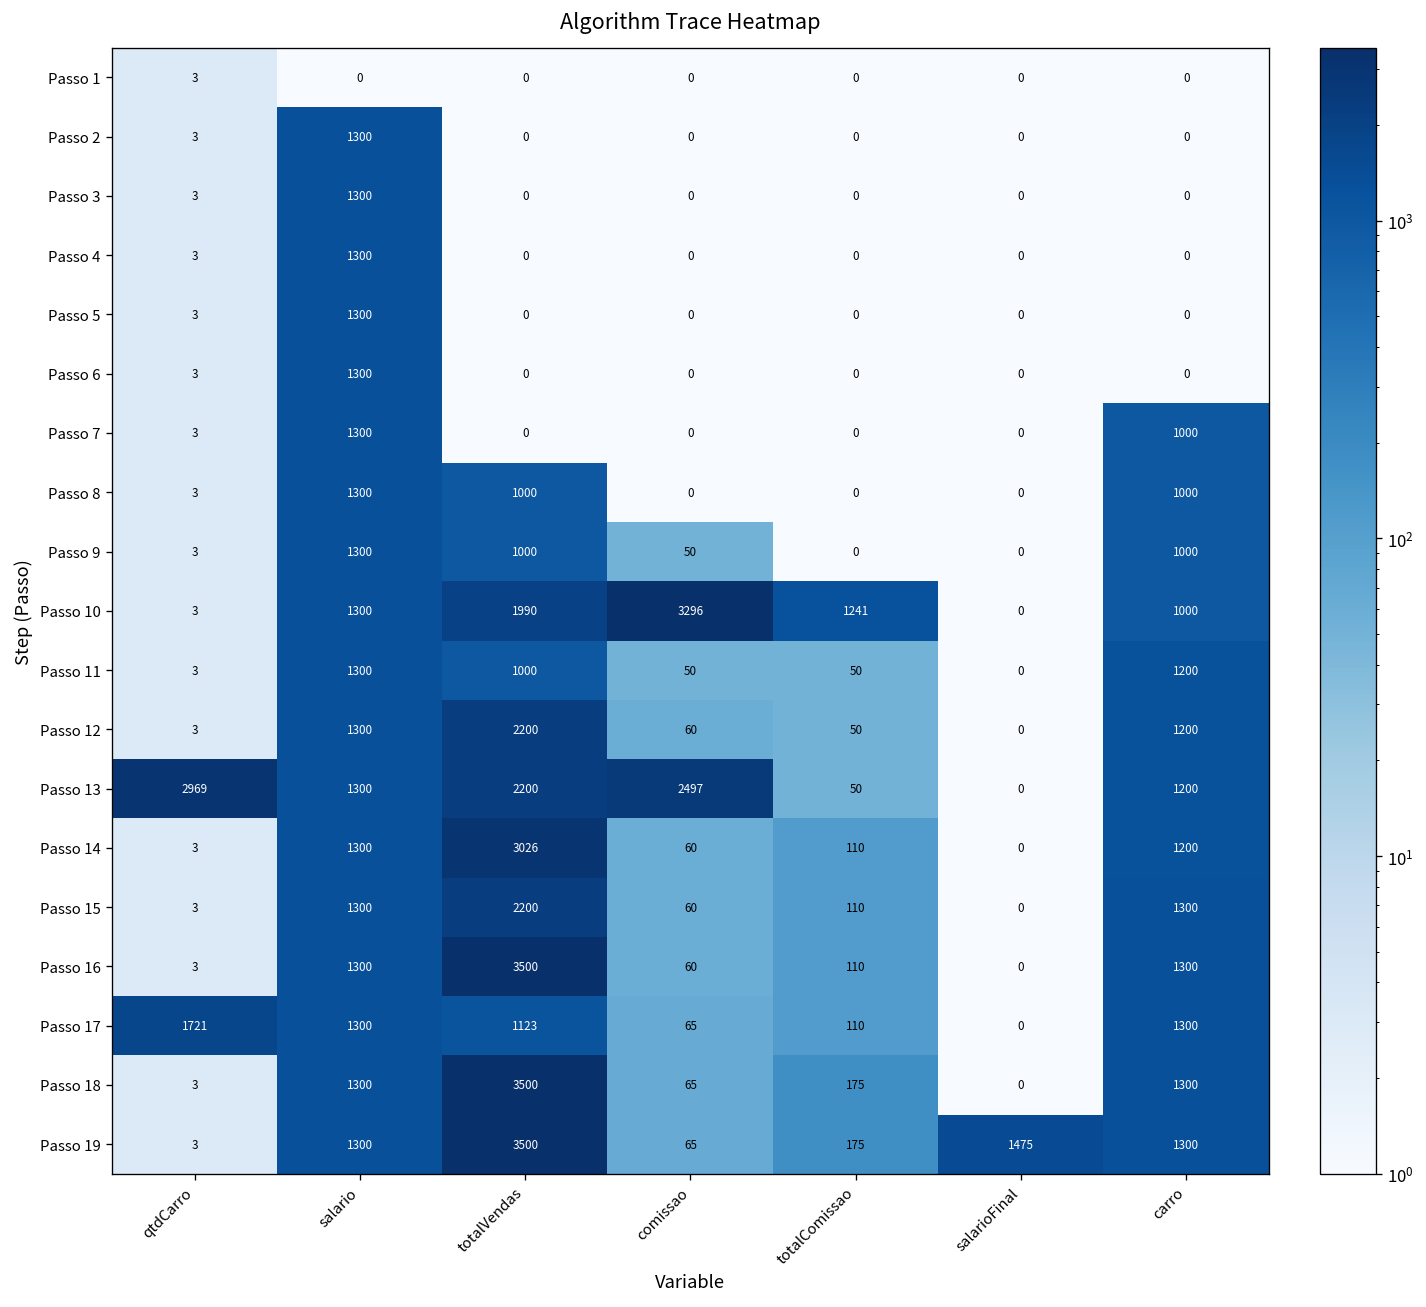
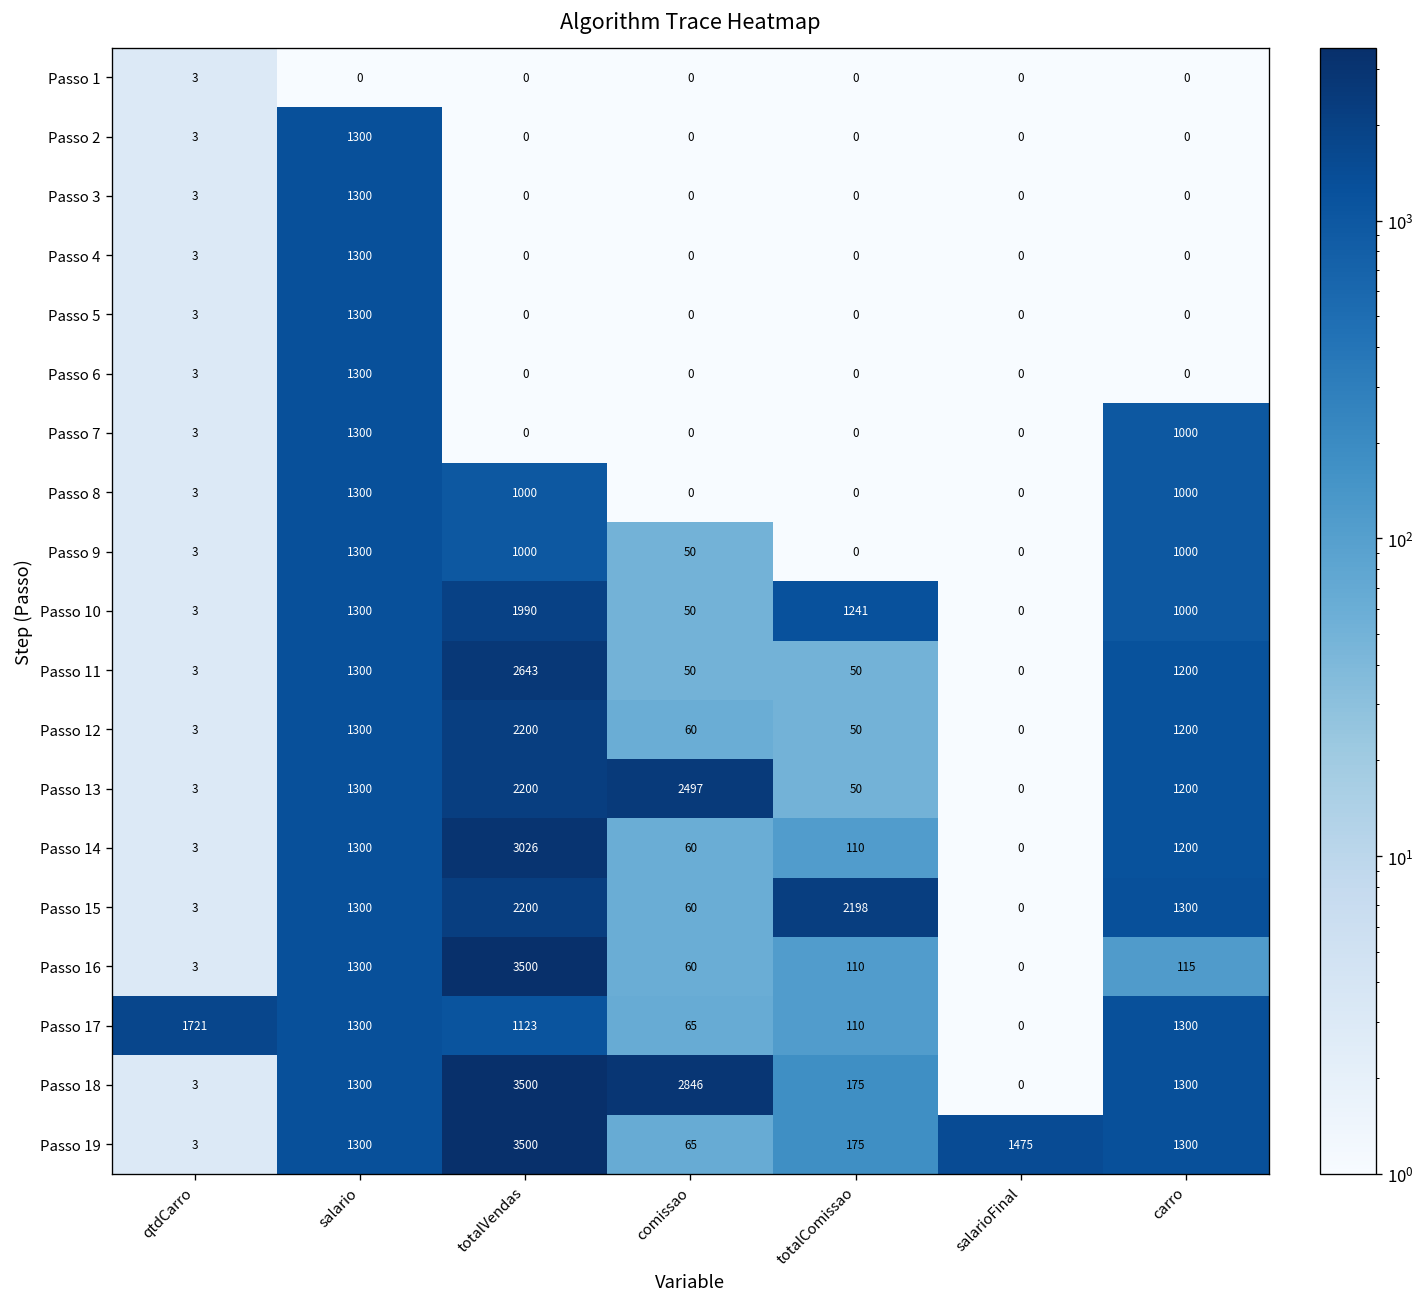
Passo 10, comissao: 3296 -> 50
Passo 11, totalVendas: 1000 -> 2643
Passo 13, qtdCarro: 2969 -> 3
Passo 15, totalComissao: 110 -> 2198
Passo 16, carro: 1300 -> 115
Passo 18, comissao: 65 -> 2846
